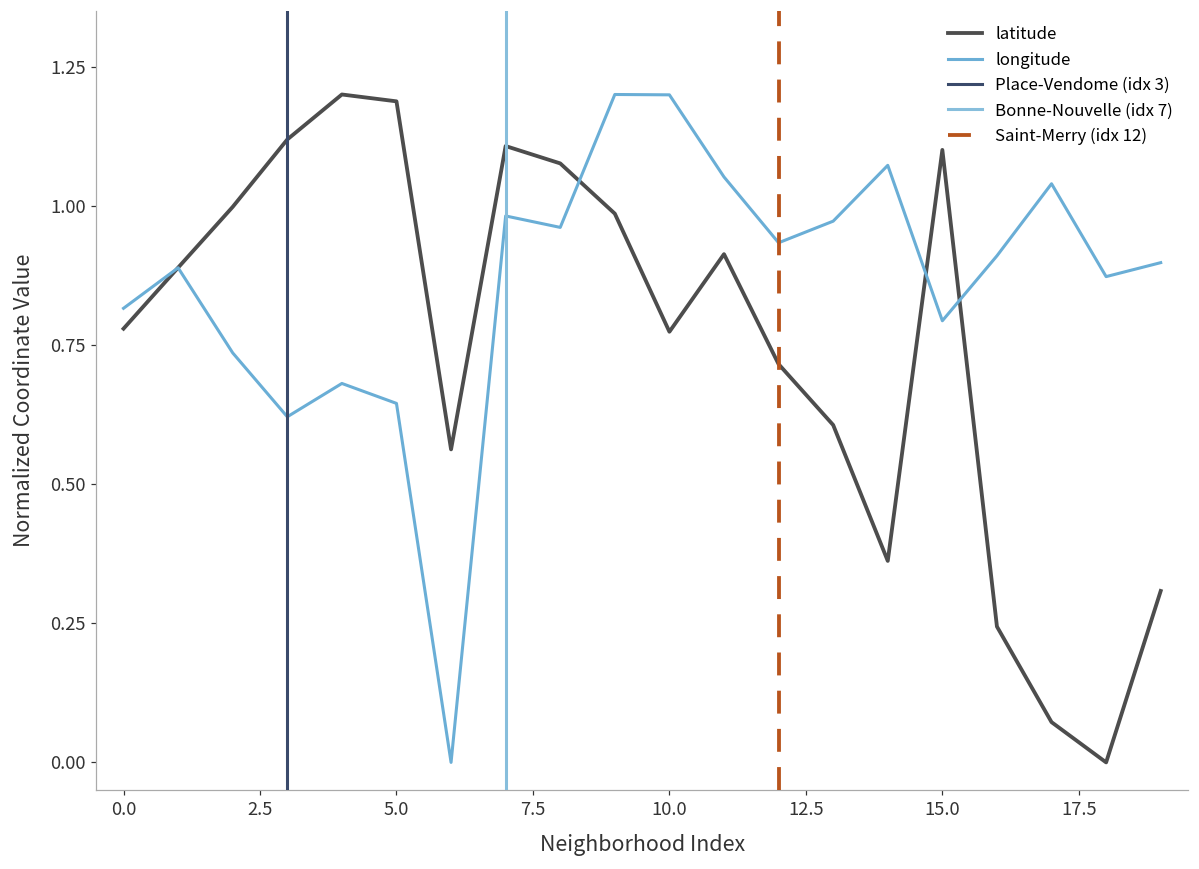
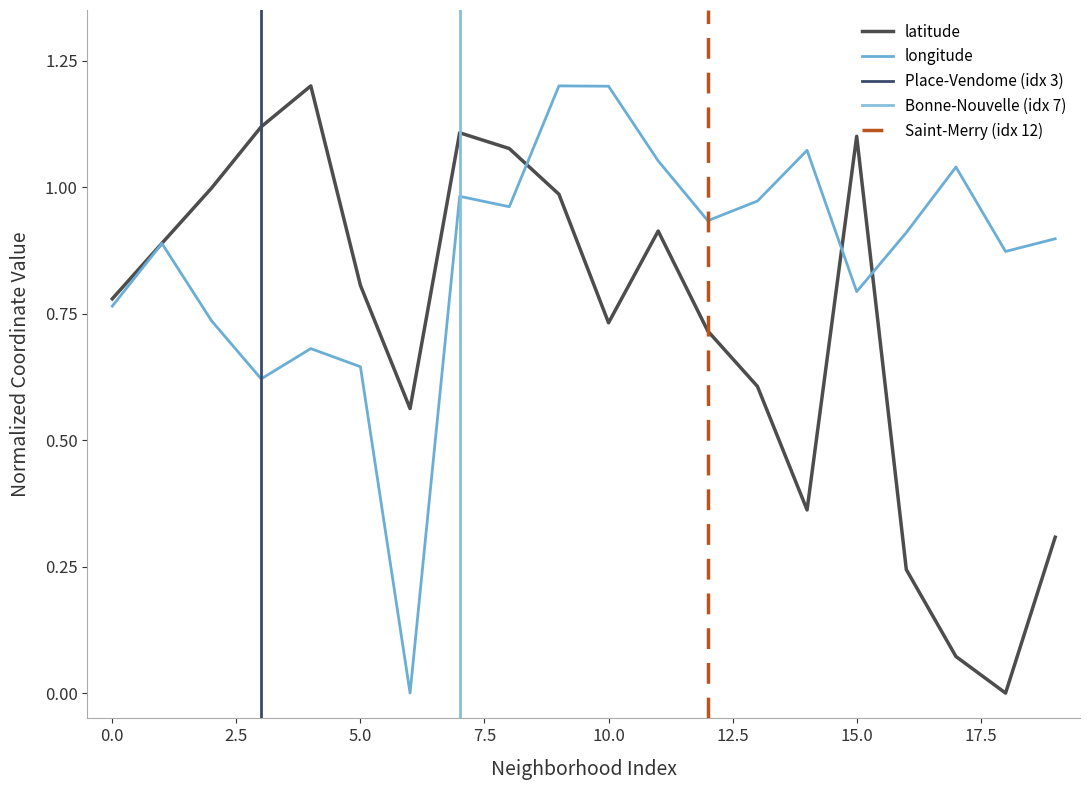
longitude, 0.0: 0.82 -> 0.76
latitude, 5.0: 1.19 -> 0.81
latitude, 10.0: 0.77 -> 0.73
